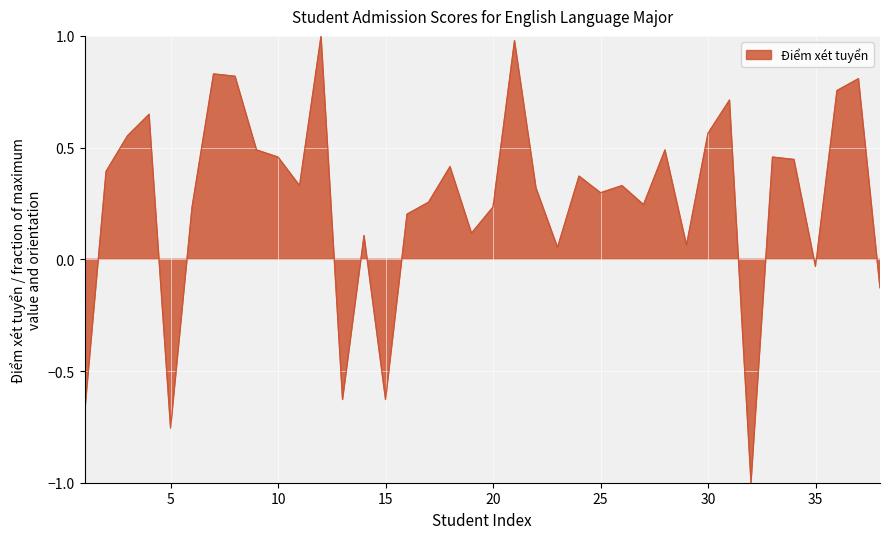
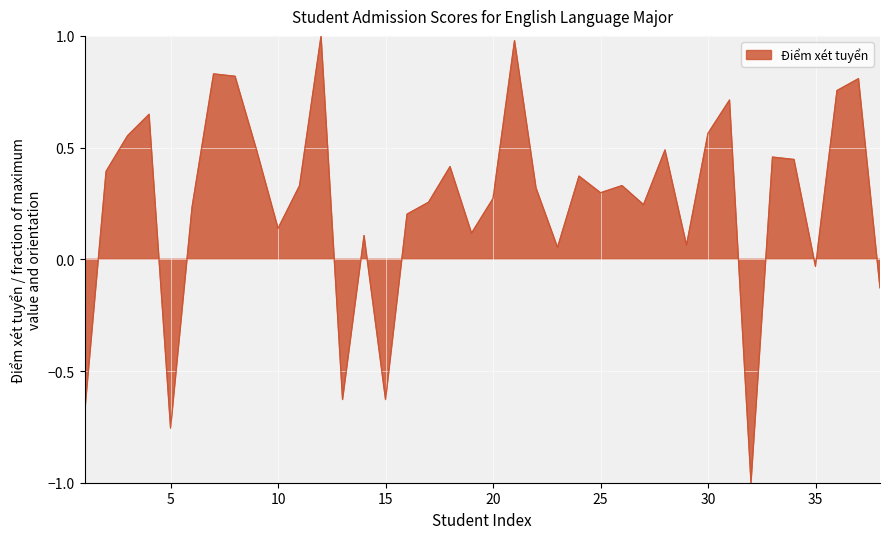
10: 0.46 -> 0.14
20: 0.23 -> 0.27
